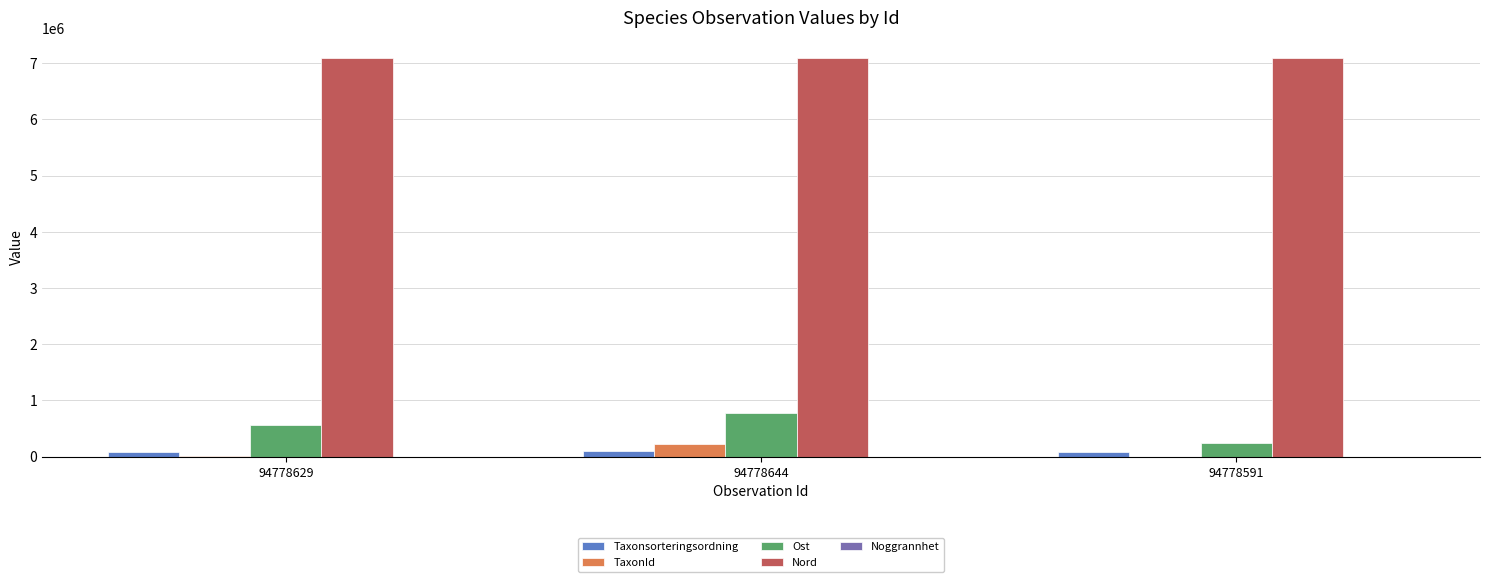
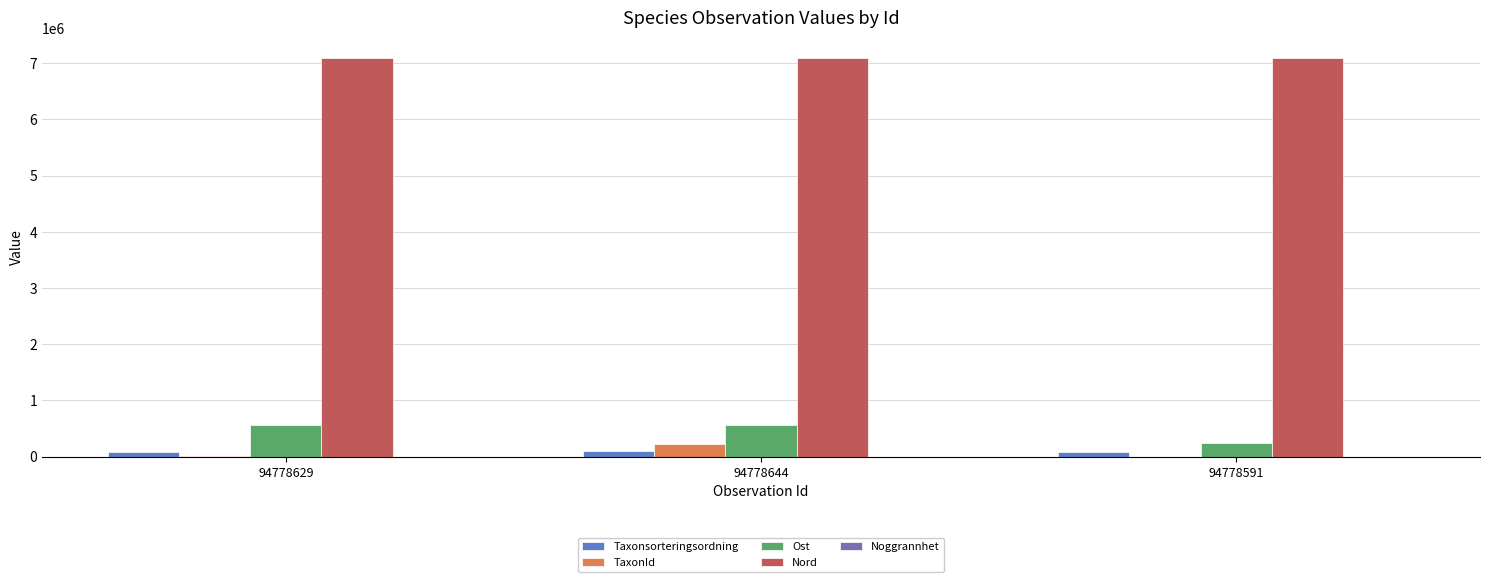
Ost, 94778644: 800000 -> 600000
